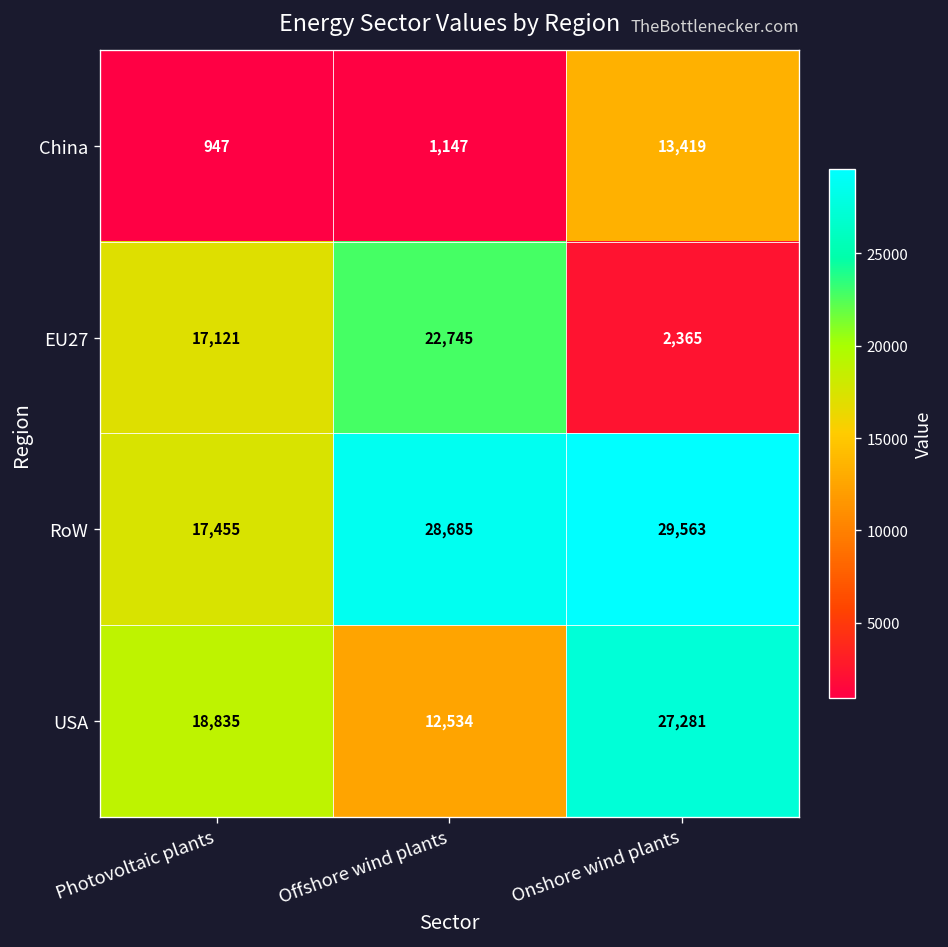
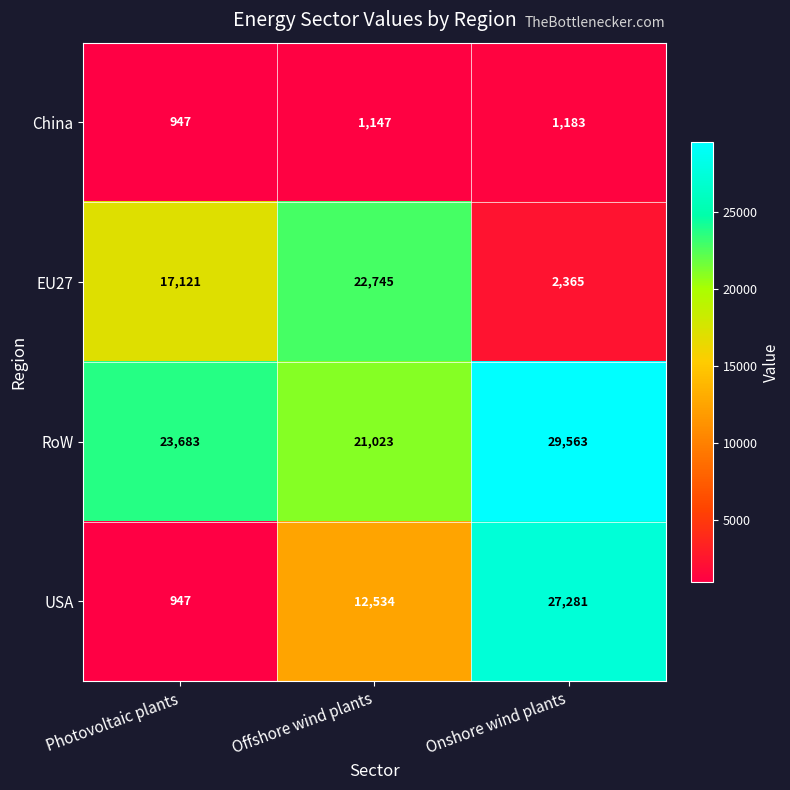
China, Onshore wind plants: 13,419 -> 1,183
RoW, Photovoltaic plants: 17,455 -> 23,683
RoW, Offshore wind plants: 28,685 -> 21,023
USA, Photovoltaic plants: 18,835 -> 947
